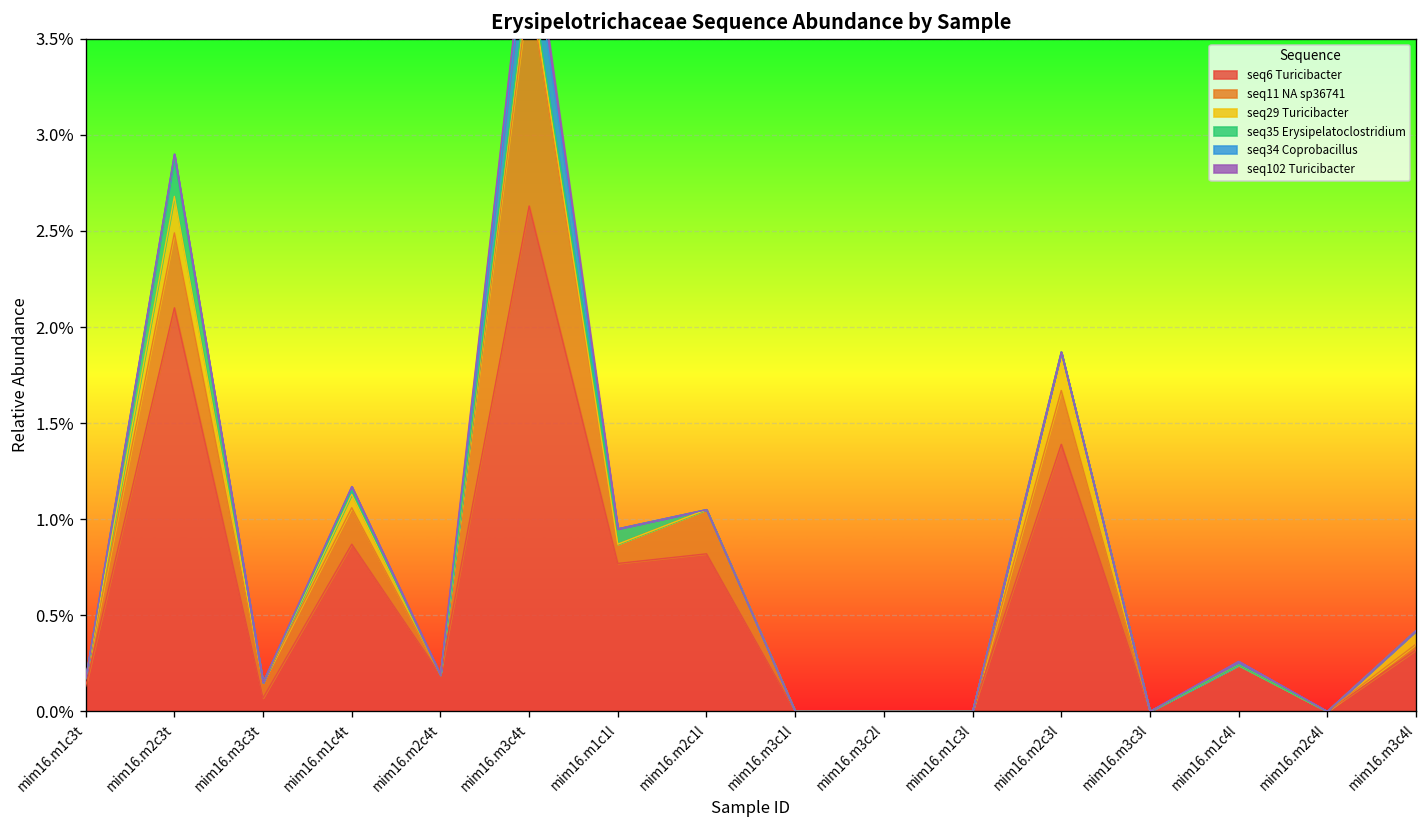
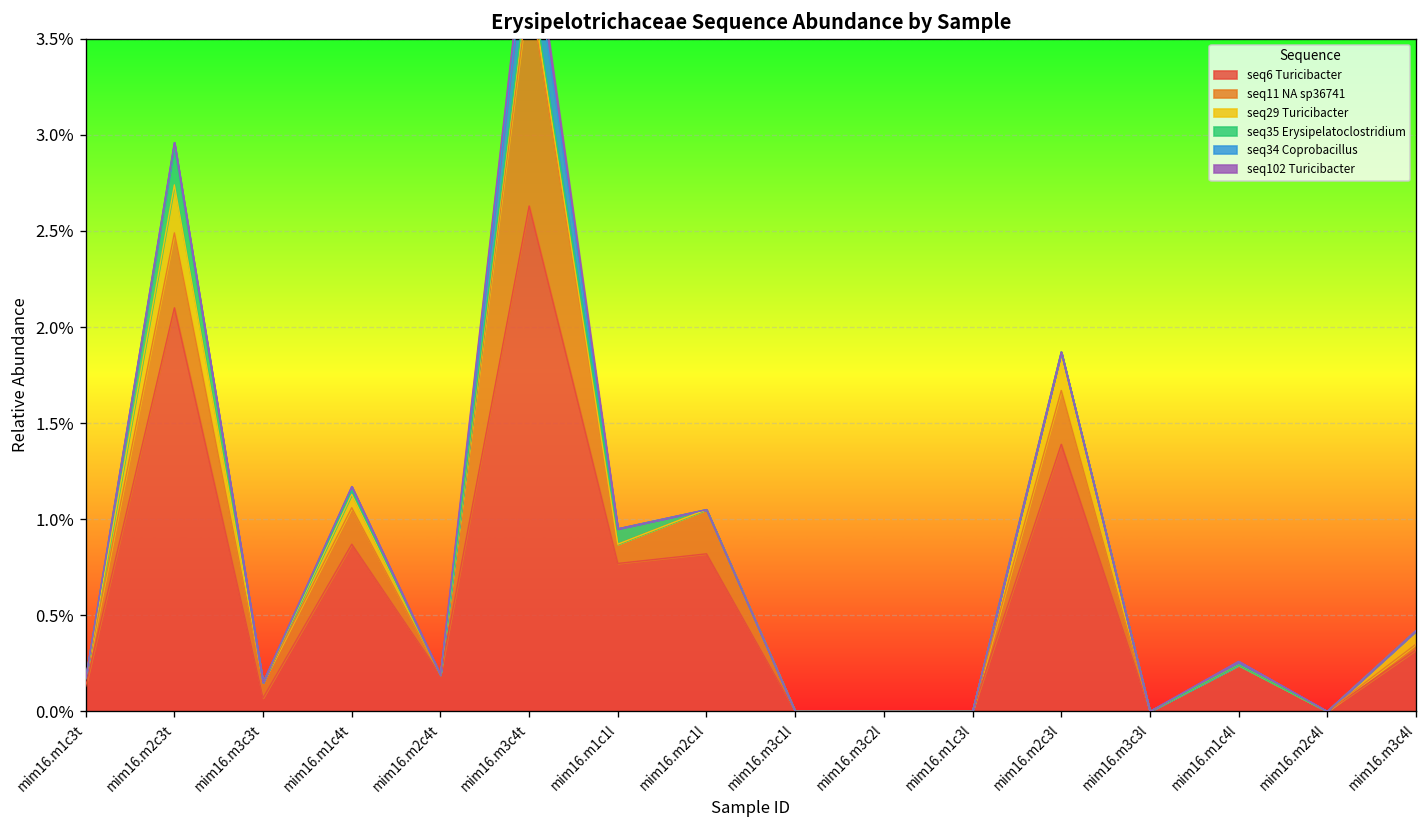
seq29 Turicibacter, mim16.m2c3t: 0.19% -> 0.25%
